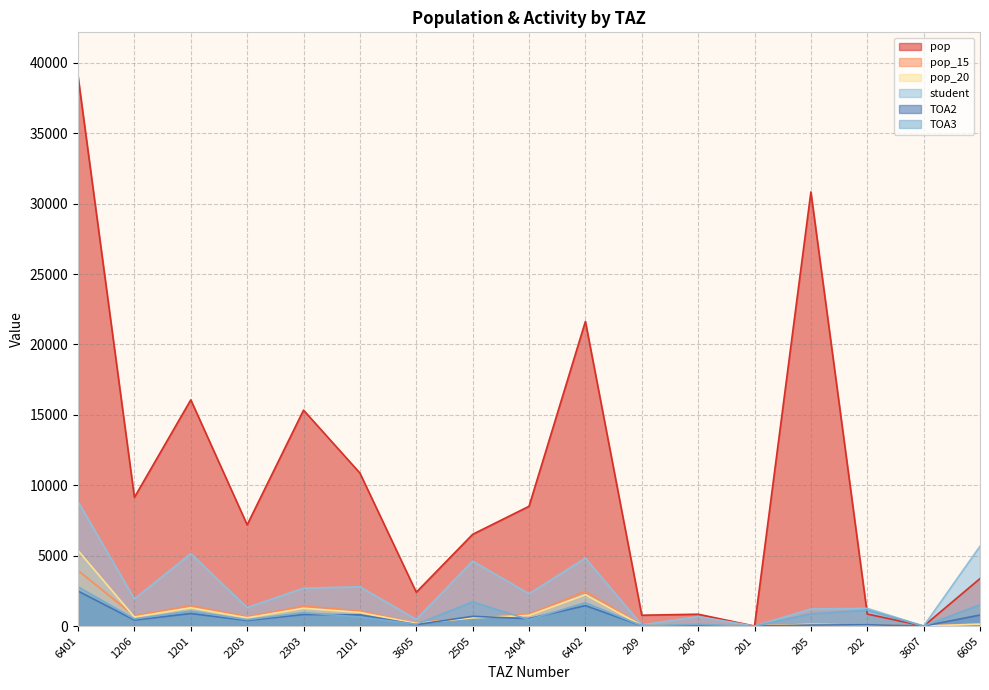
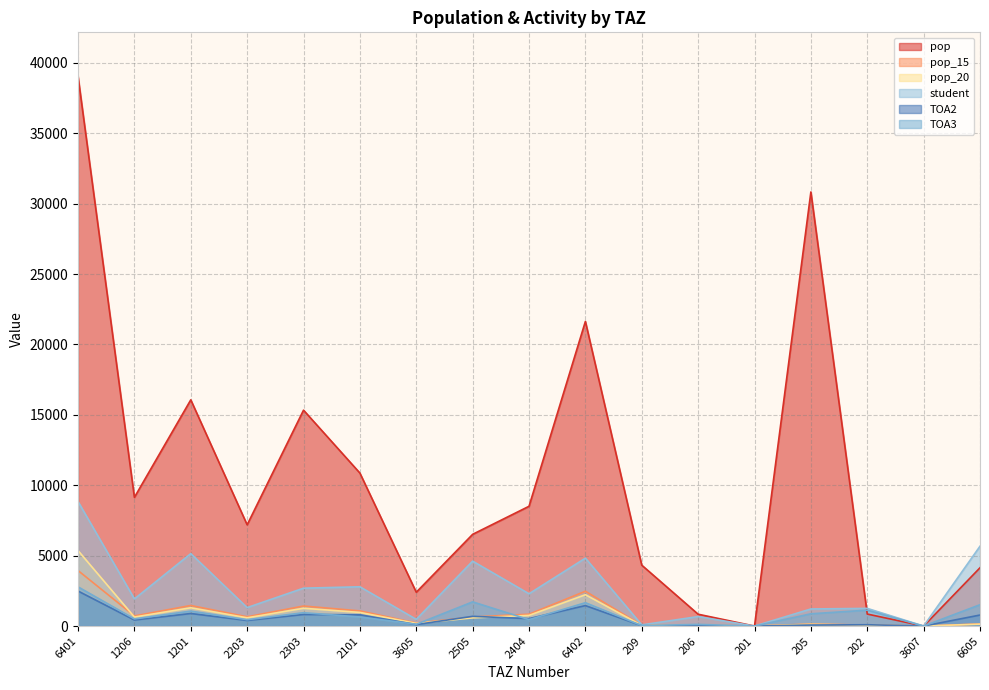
pop, 209: 800 -> 4300
pop, 6605: 3400 -> 4100
